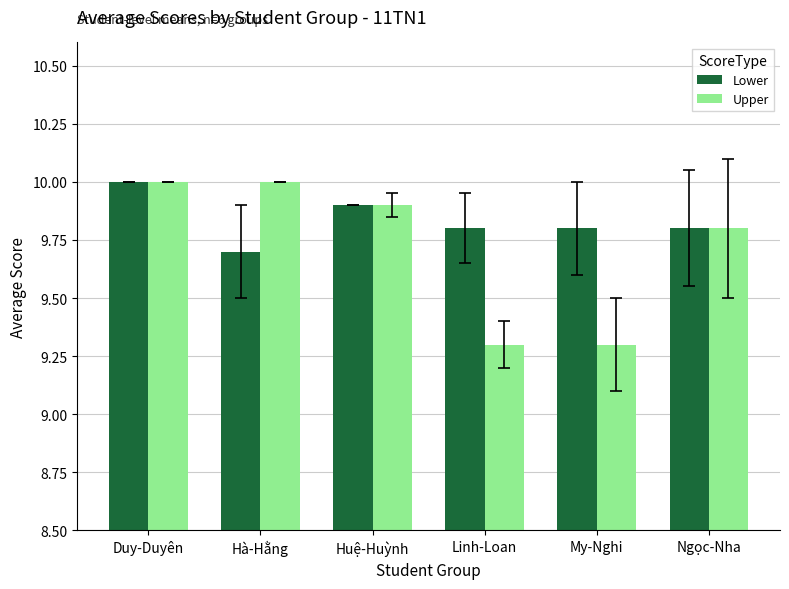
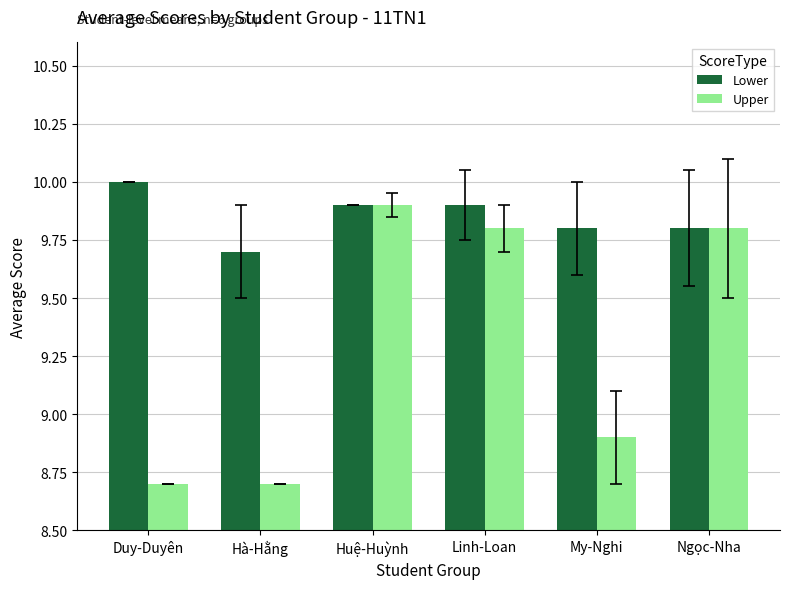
Upper, Duy-Duyên: 10.0 -> 8.7
Upper, Hà-Hằng: 10.0 -> 8.7
Lower, Linh-Loan: 9.8 -> 9.9
Upper, Linh-Loan: 9.3 -> 9.8
Upper, My-Nghi: 9.3 -> 8.9
